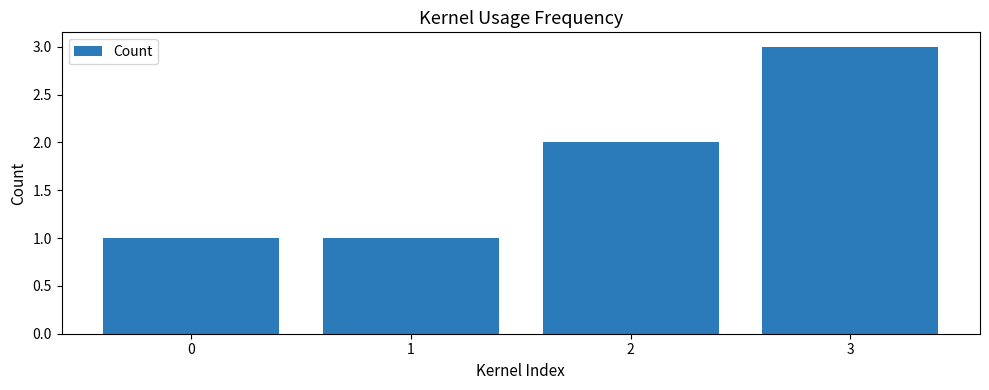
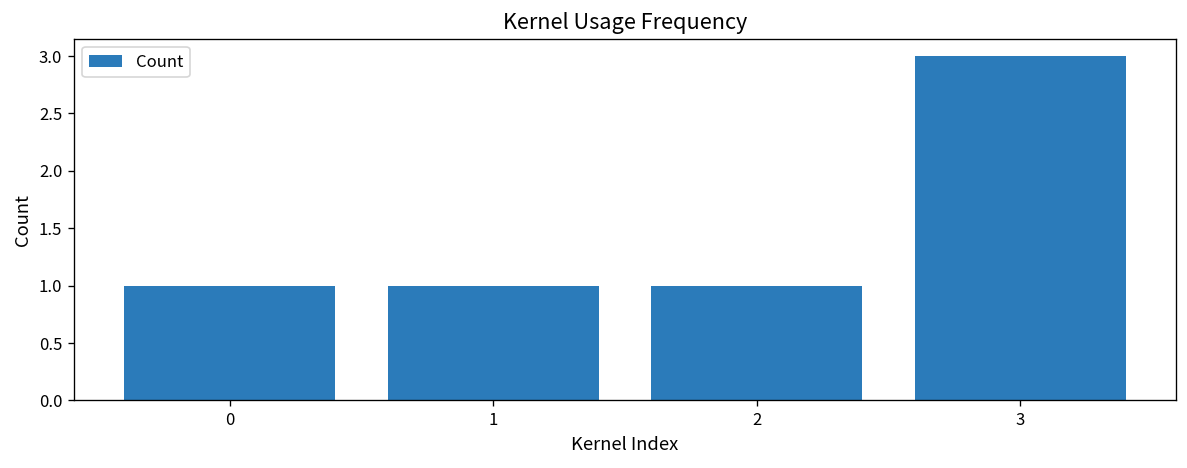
2: 2 -> 1
